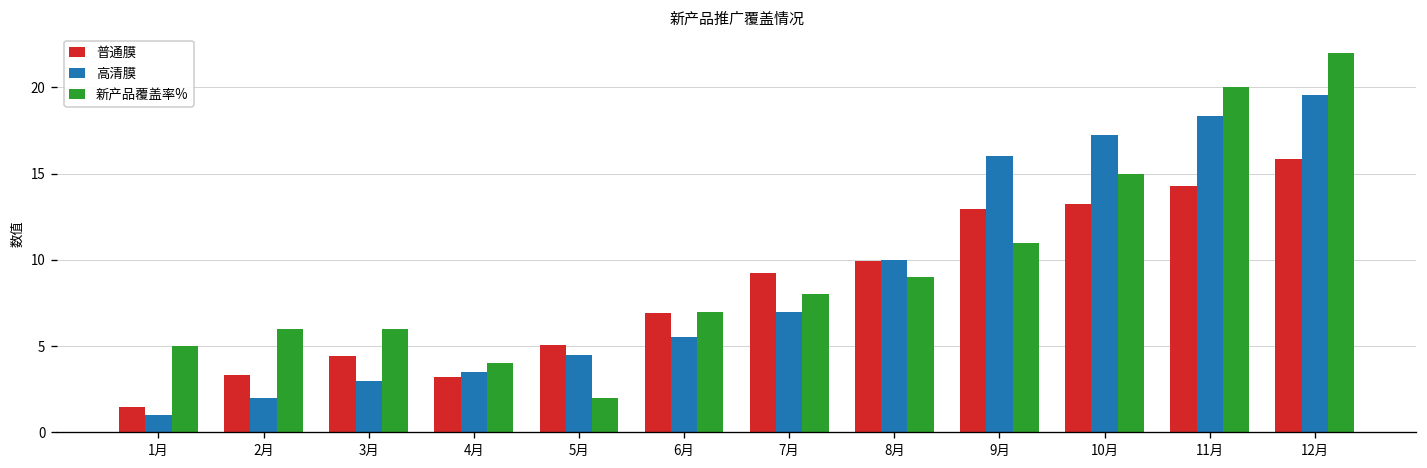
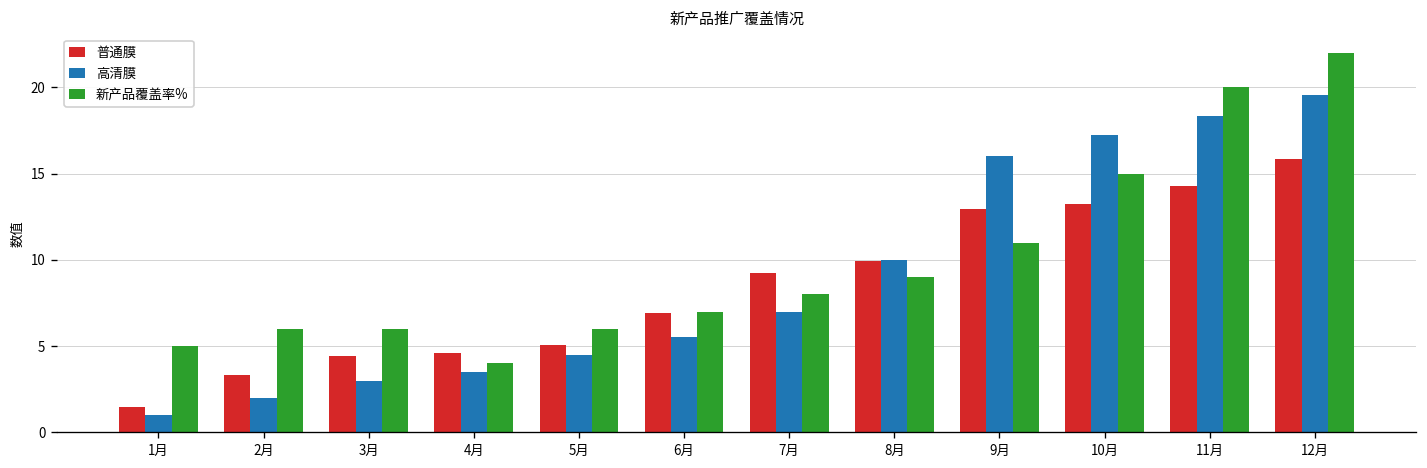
普通膜, 4月: 3.2 -> 4.6
新产品覆盖率%, 5月: 2 -> 6
